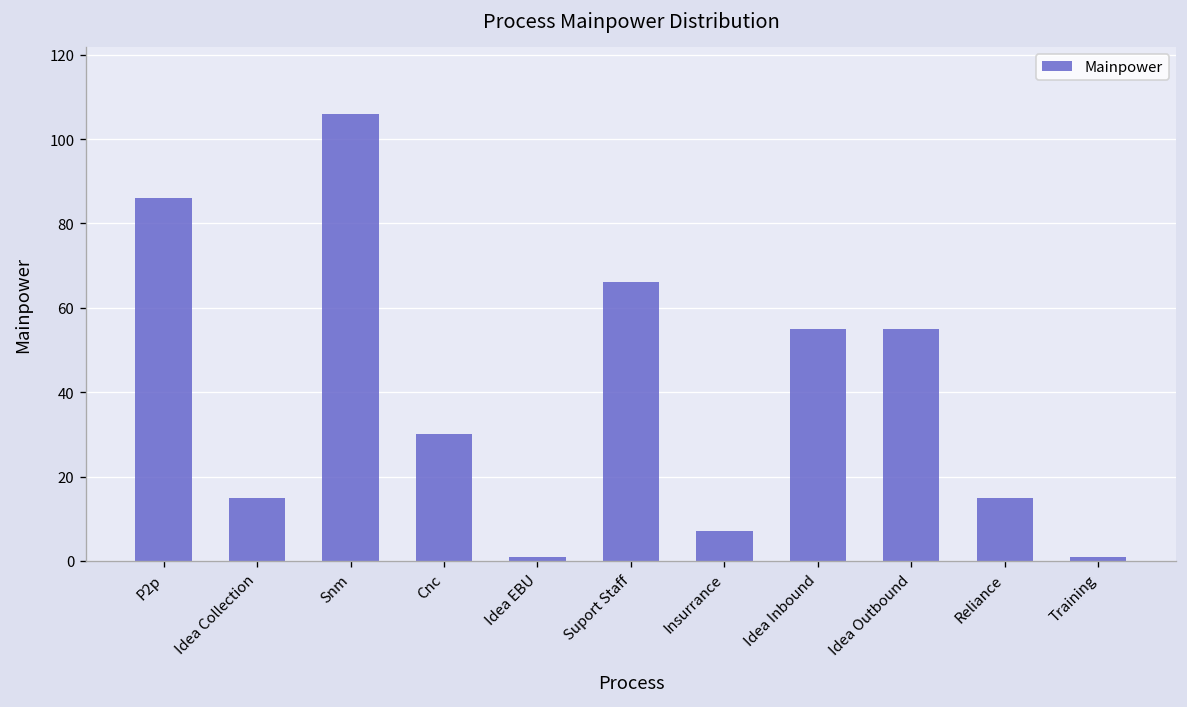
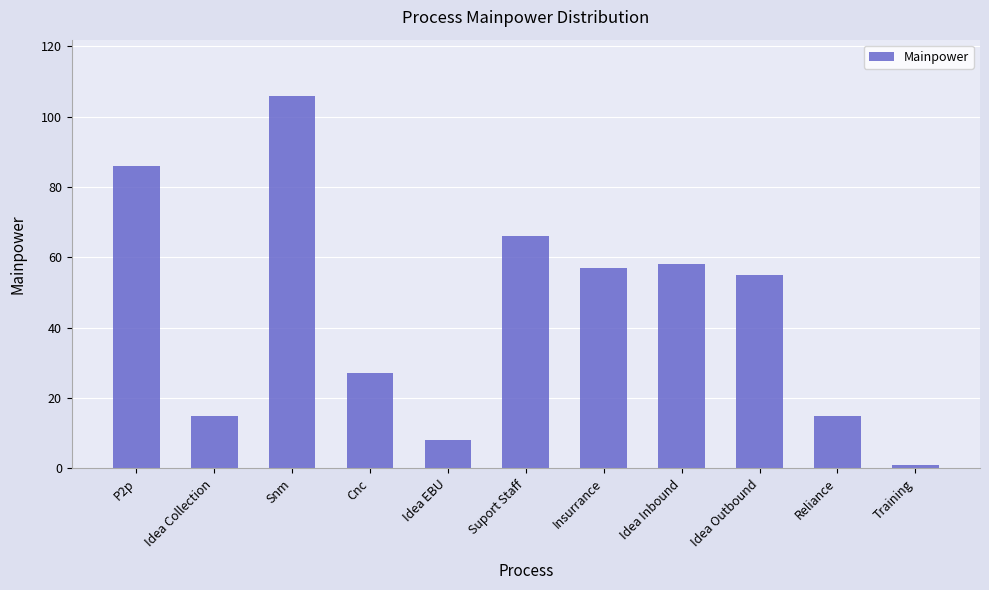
Cnc: 30 -> 27
Idea EBU: 1 -> 8
Insurrance: 7 -> 57
Idea Inbound: 55 -> 58
